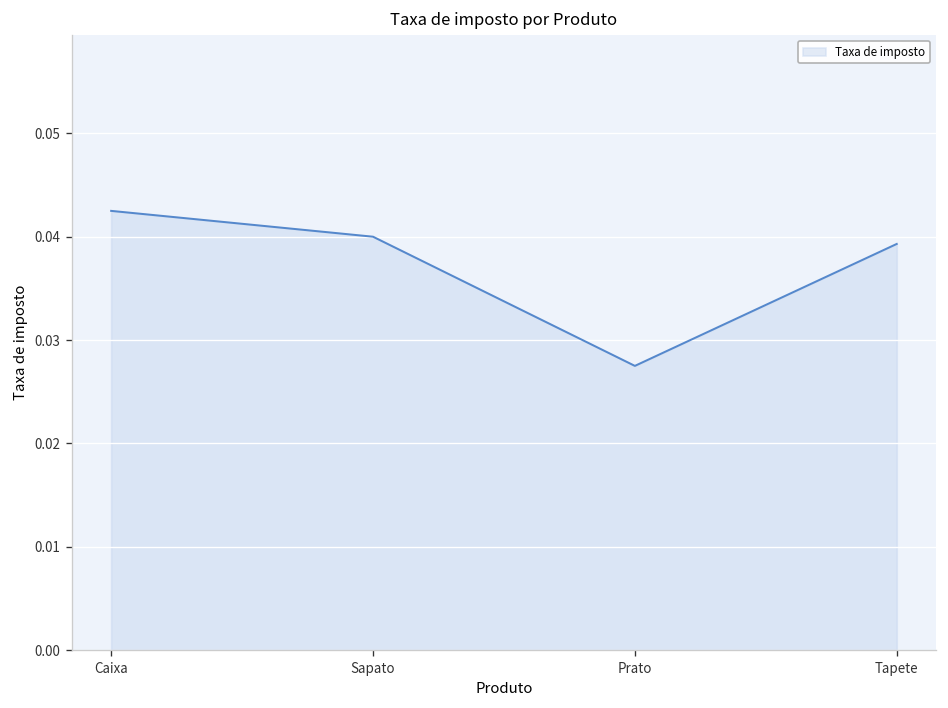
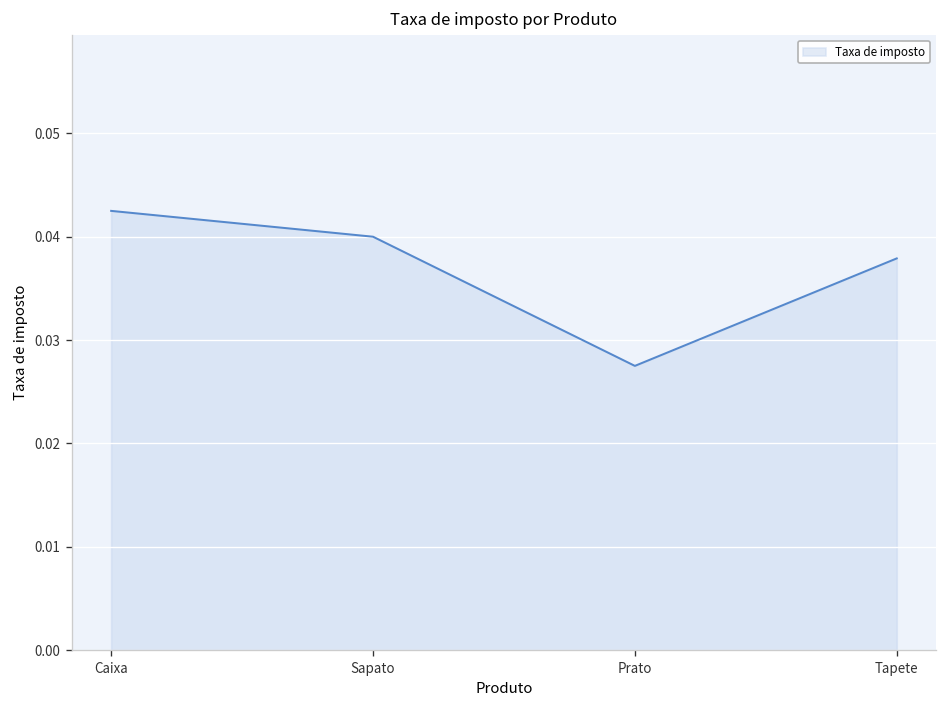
Tapete: 0.039 -> 0.038
